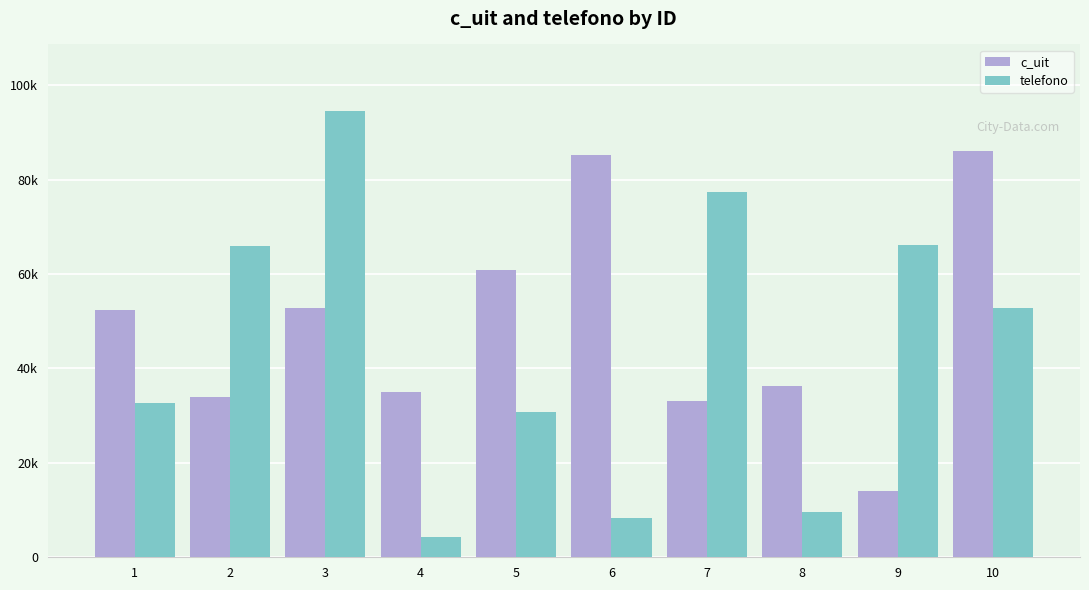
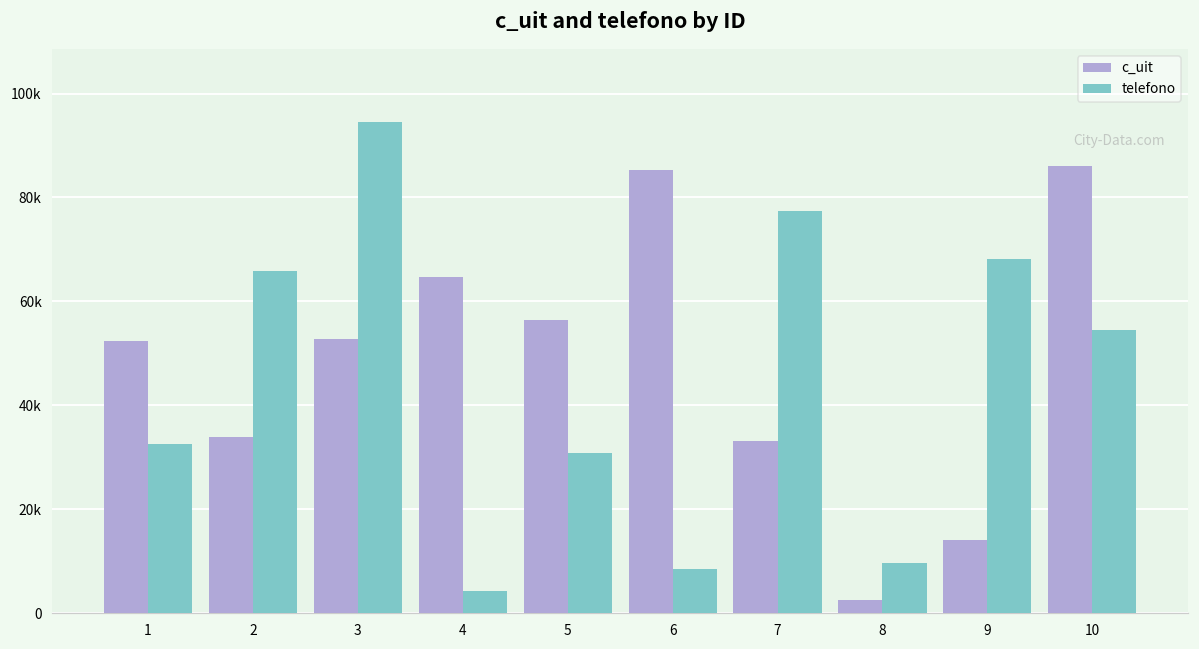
c_uit, 4: 35000 -> 65000
c_uit, 5: 61000 -> 56000
c_uit, 8: 36000 -> 3000
telefono, 9: 66000 -> 68000
telefono, 10: 53000 -> 55000
